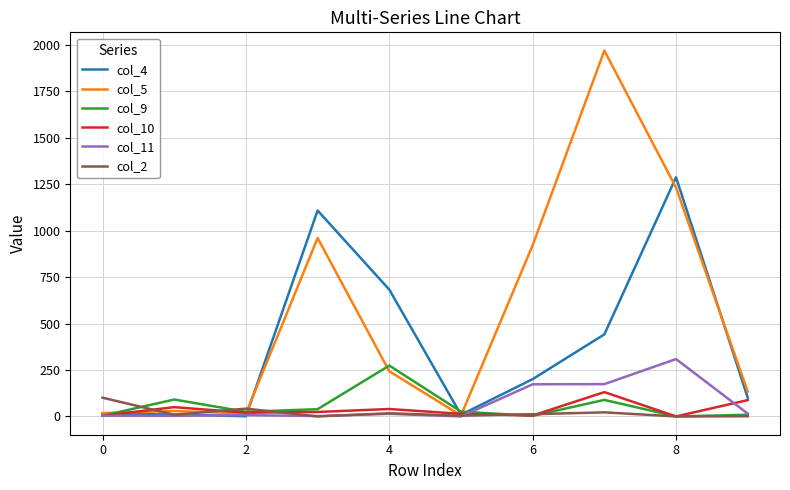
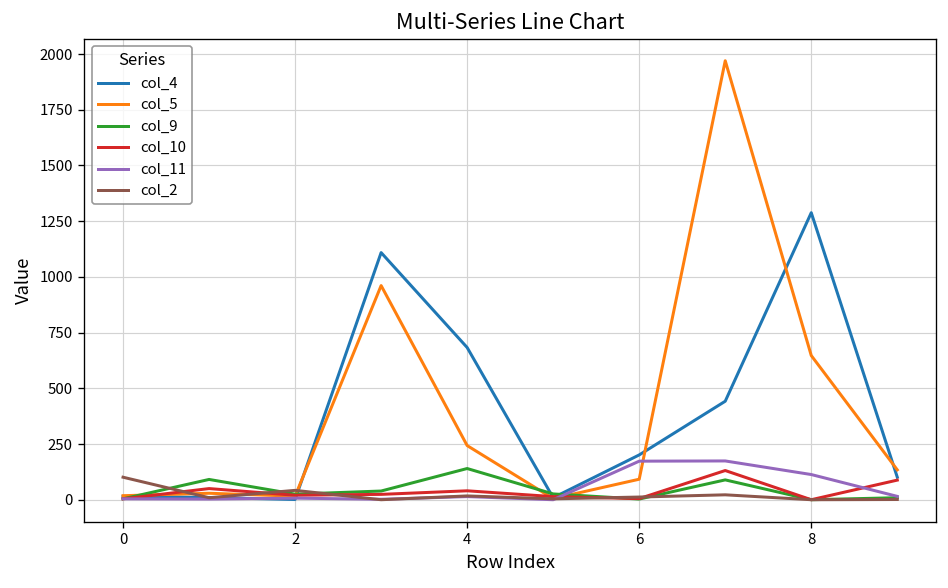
col_9, 4: 270 -> 140
col_5, 6: 920 -> 90
col_5, 8: 1230 -> 650
col_11, 8: 310 -> 110
